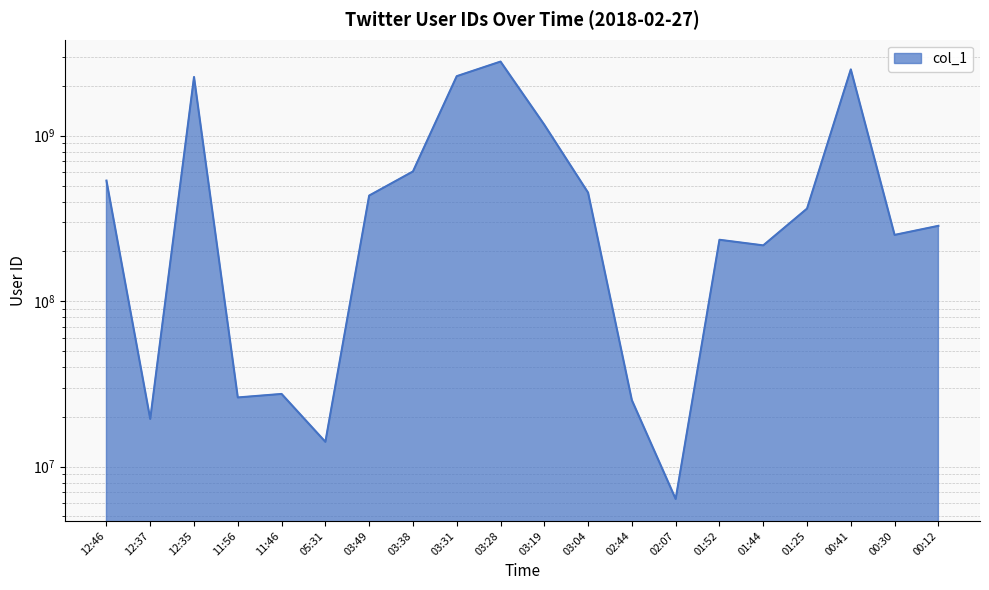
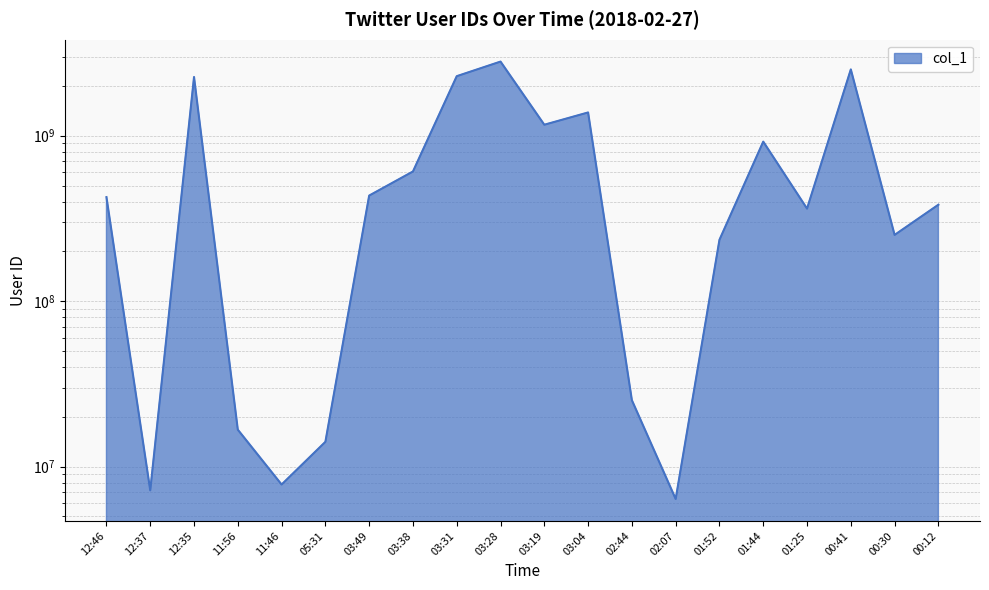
12:46: 540000000 -> 430000000
12:37: 19000000 -> 7200000
11:56: 26000000 -> 17000000
11:46: 27000000 -> 8000000
03:04: 450000000 -> 1400000000
01:44: 220000000 -> 900000000
00:12: 290000000 -> 380000000
